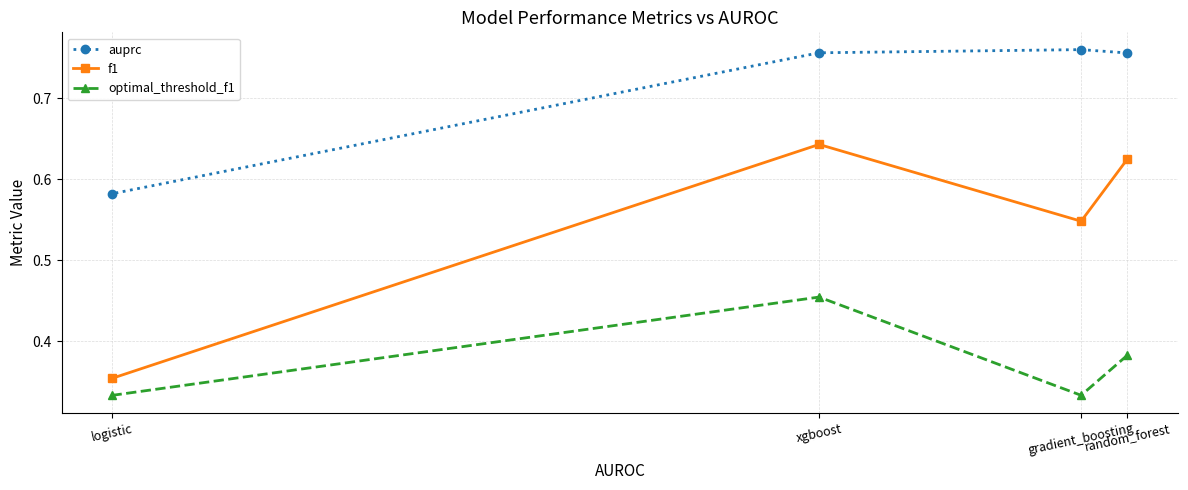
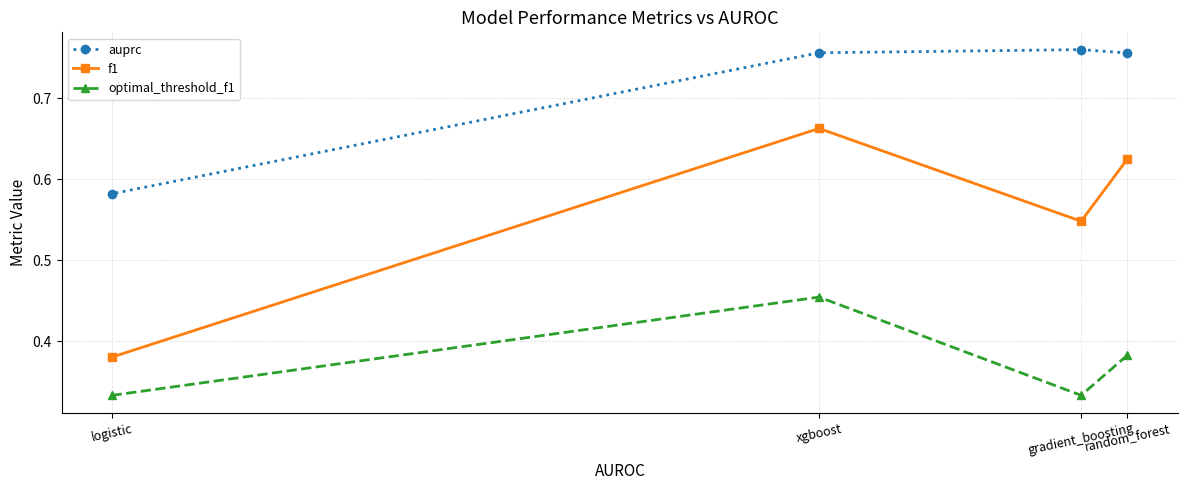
f1, logistic: 0.35 -> 0.38
f1, xgboost: 0.64 -> 0.66
